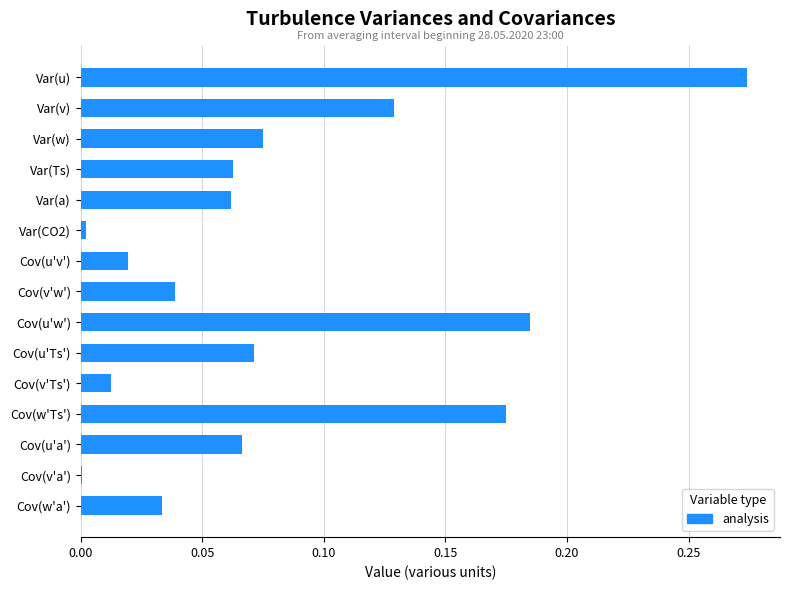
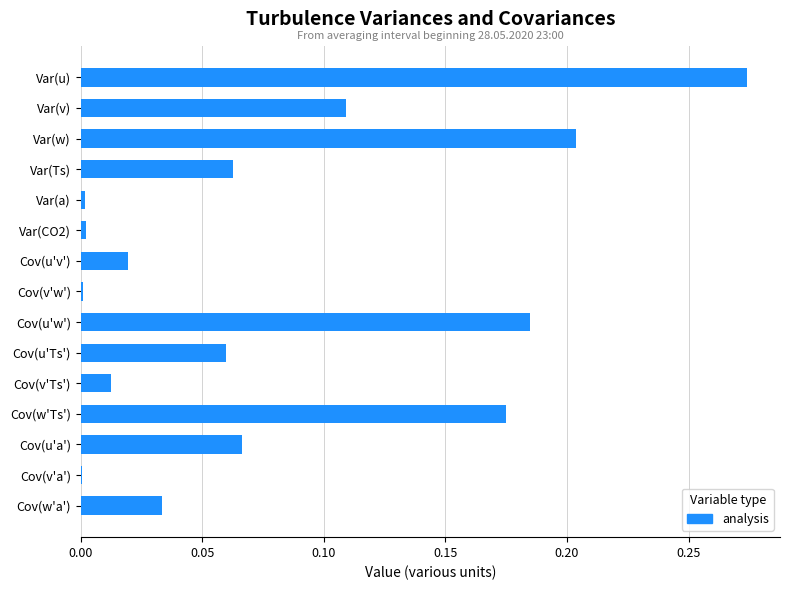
Var(v): 0.129 -> 0.109
Var(w): 0.075 -> 0.204
Var(a): 0.062 -> 0.002
Cov(v'w'): 0.039 -> 0.001
Cov(u'Ts'): 0.071 -> 0.060
